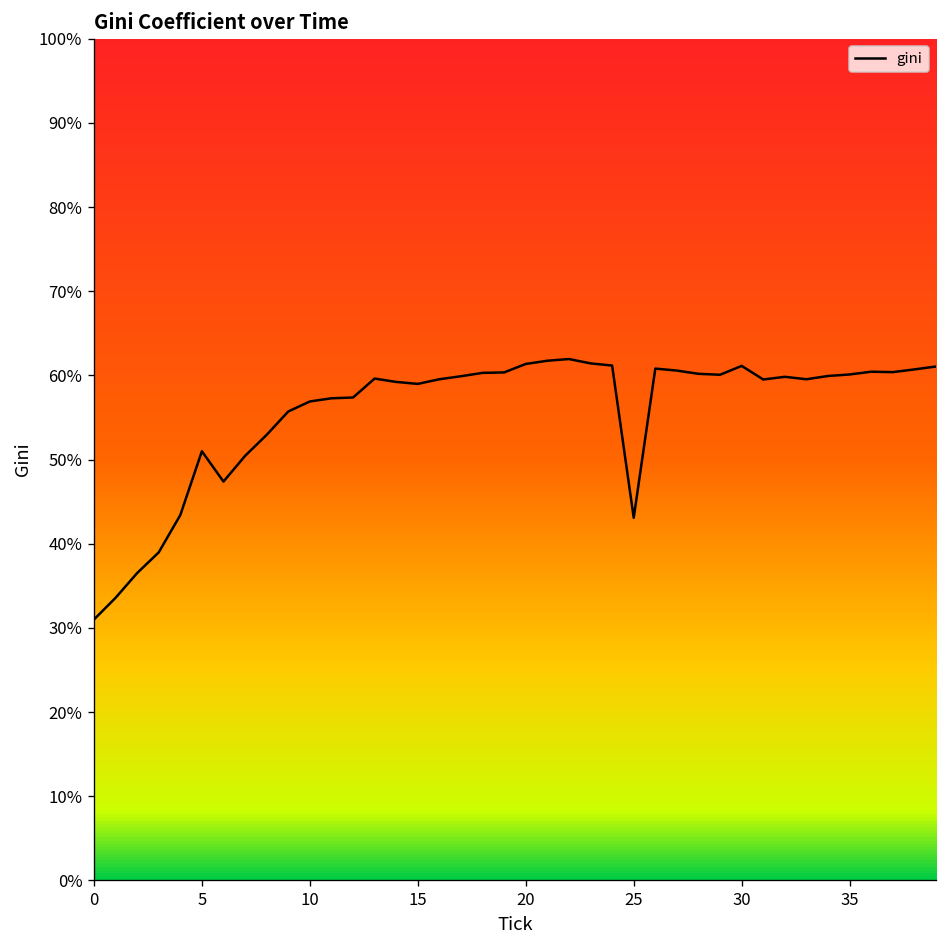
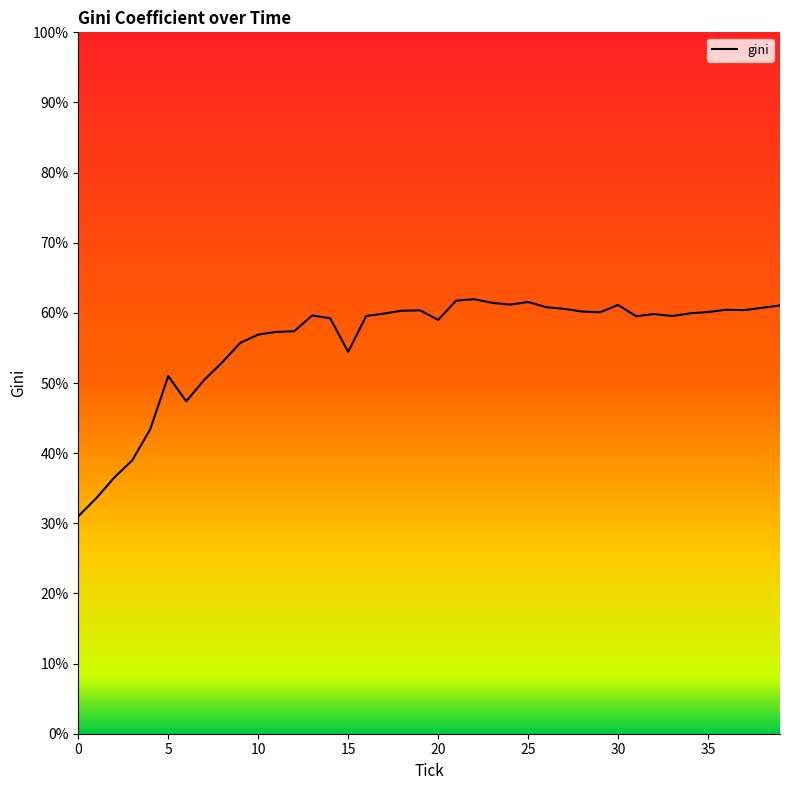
15: 59% -> 54%
20: 61% -> 59%
25: 43% -> 62%
